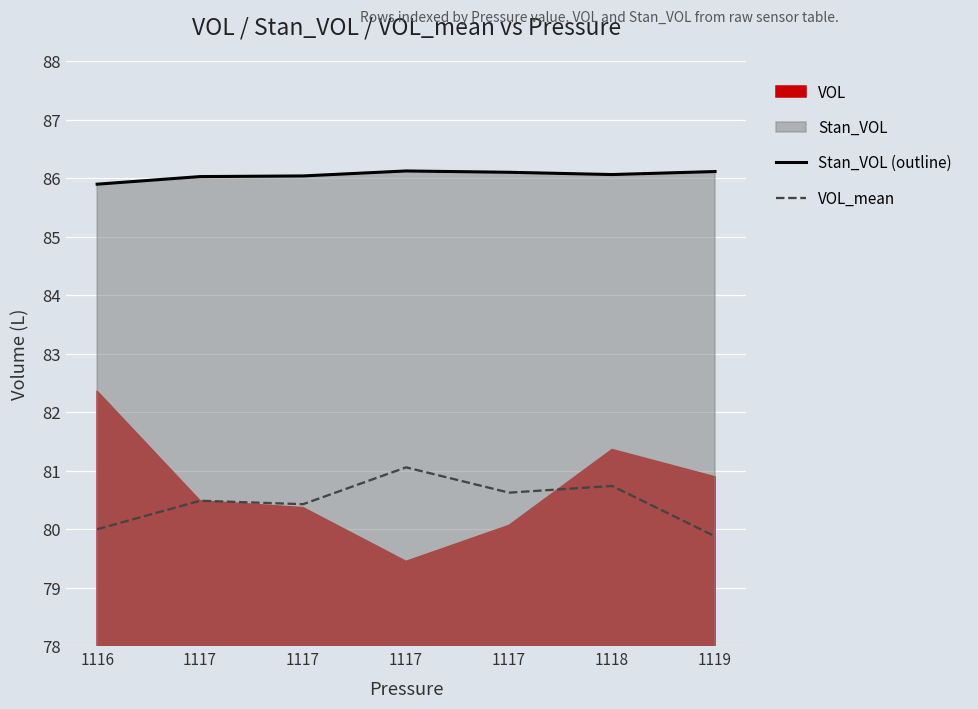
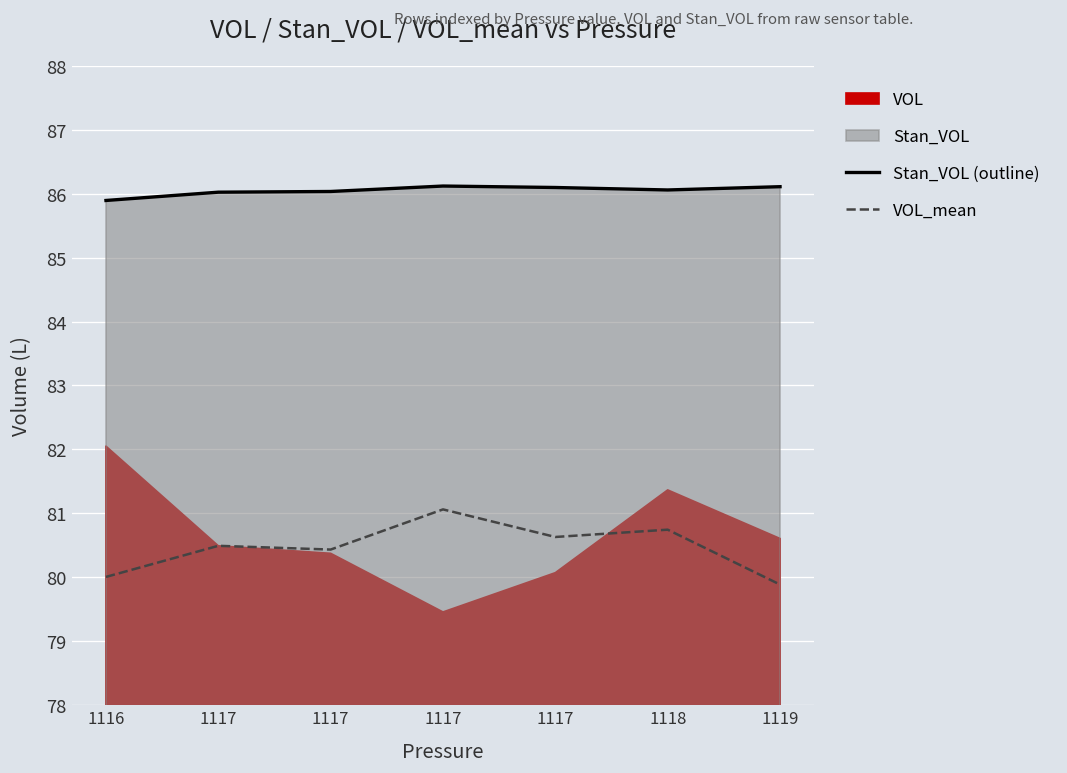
VOL, 1116: 82.4 -> 82.0
VOL, 1119: 80.9 -> 80.6
